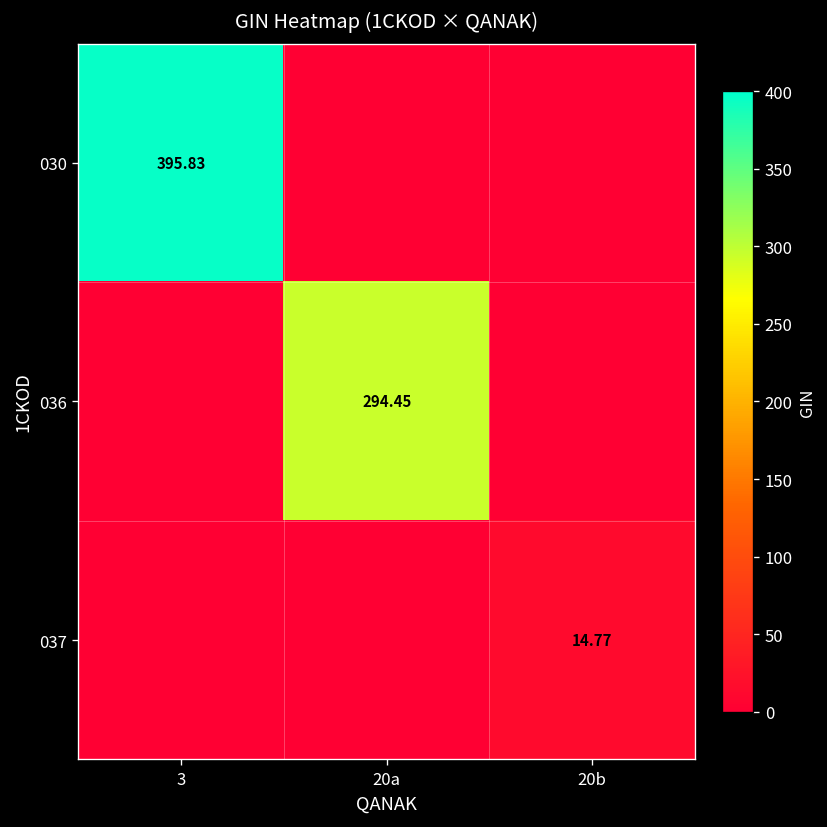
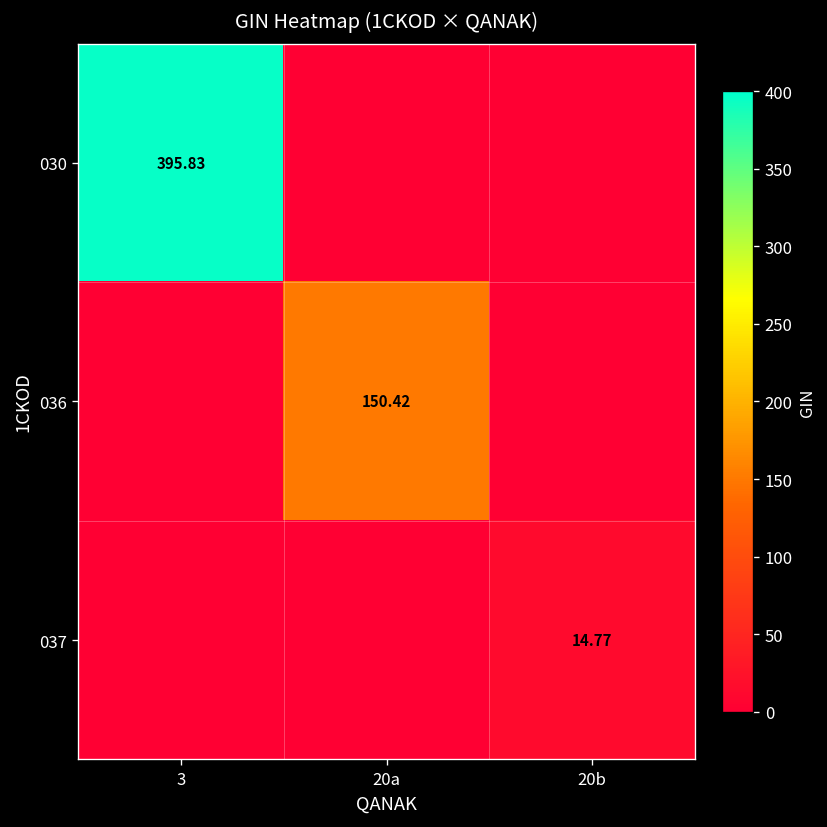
036, 20a: 294.45 -> 150.42
